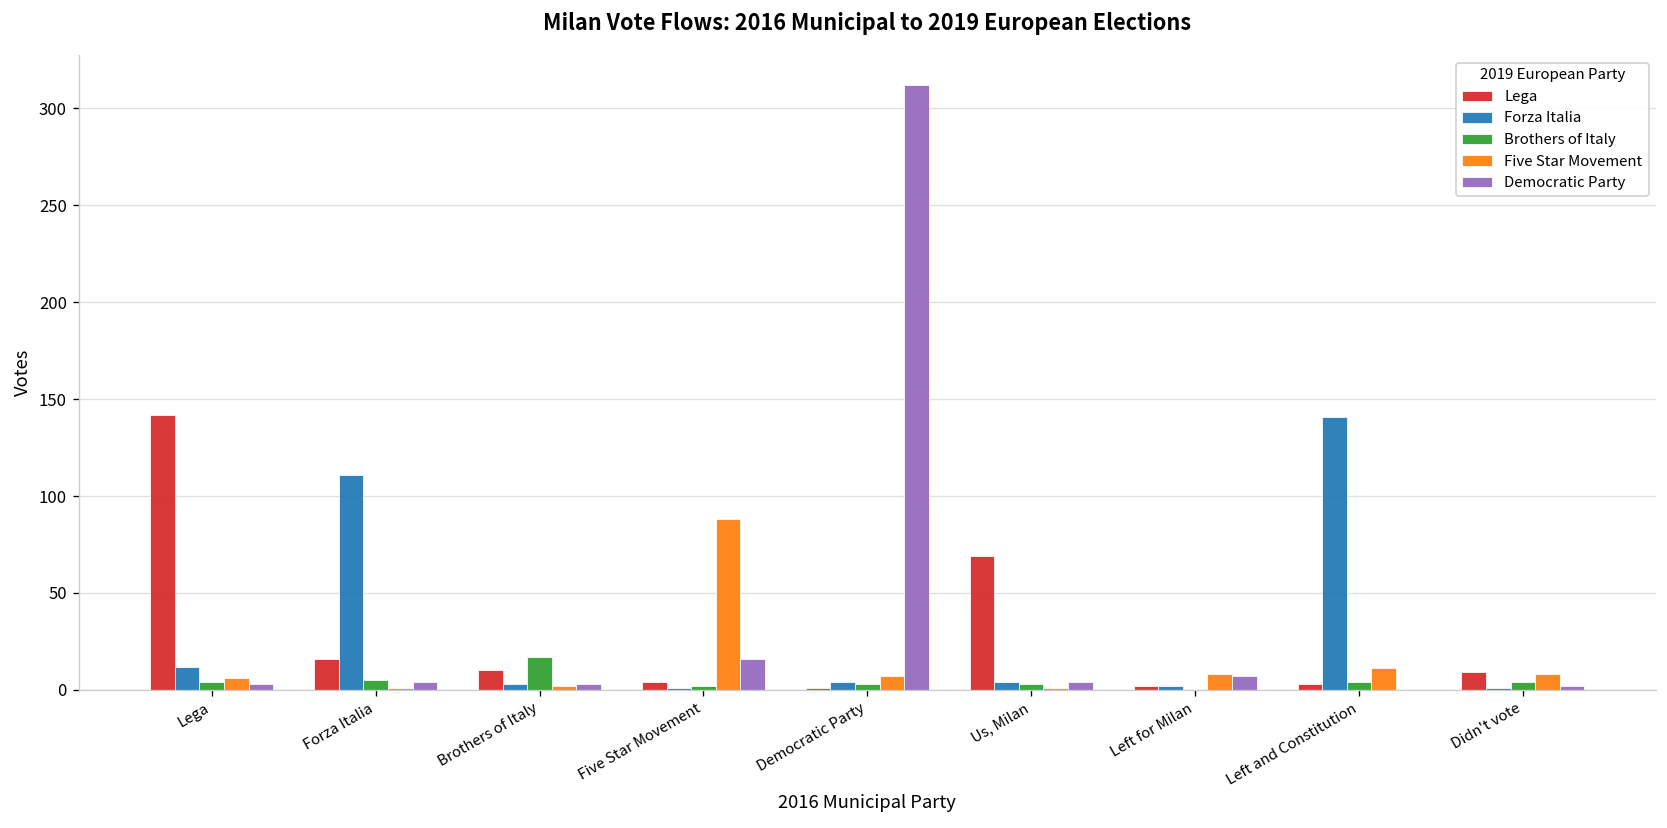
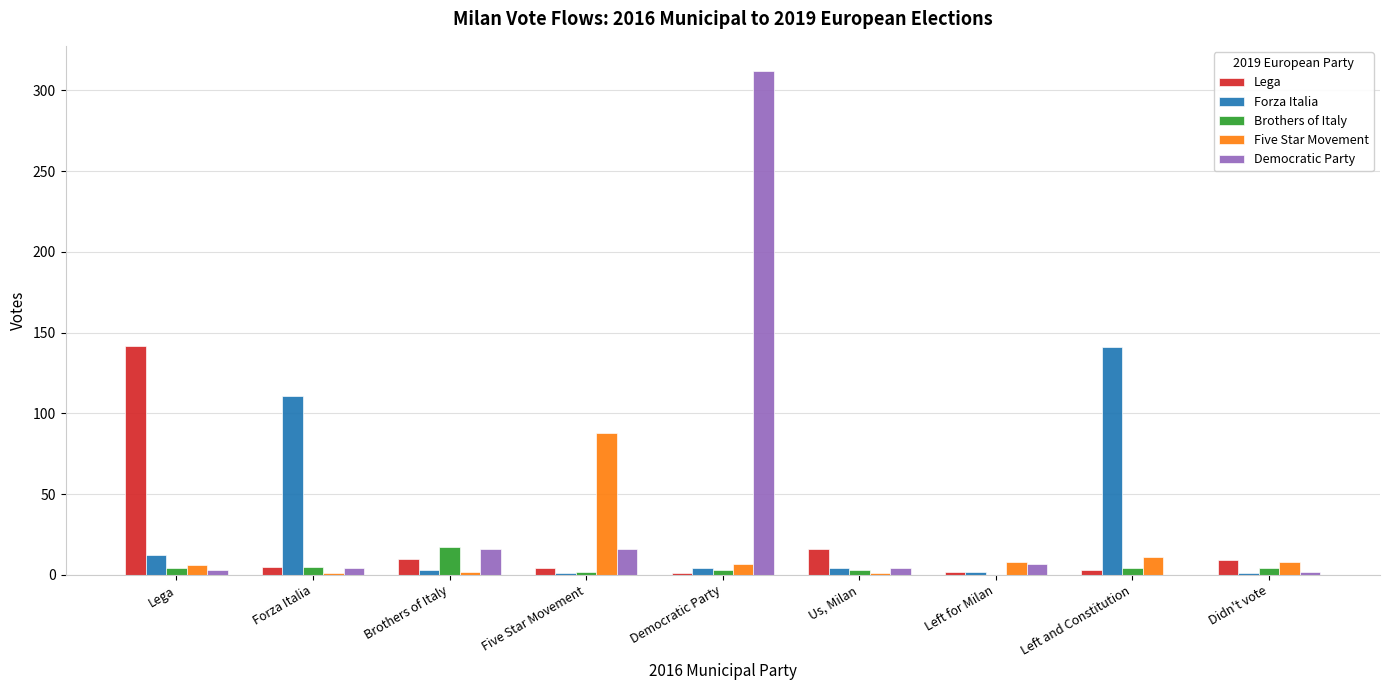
Lega, Forza Italia: 16 -> 5
Democratic Party, Brothers of Italy: 3 -> 16
Lega, Us, Milan: 69 -> 16
